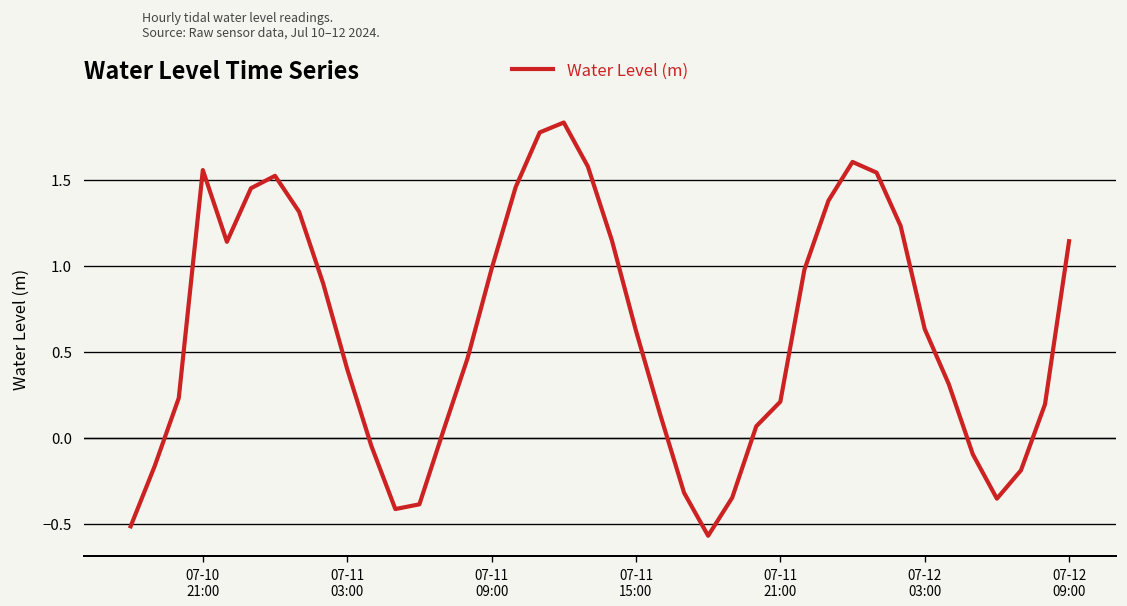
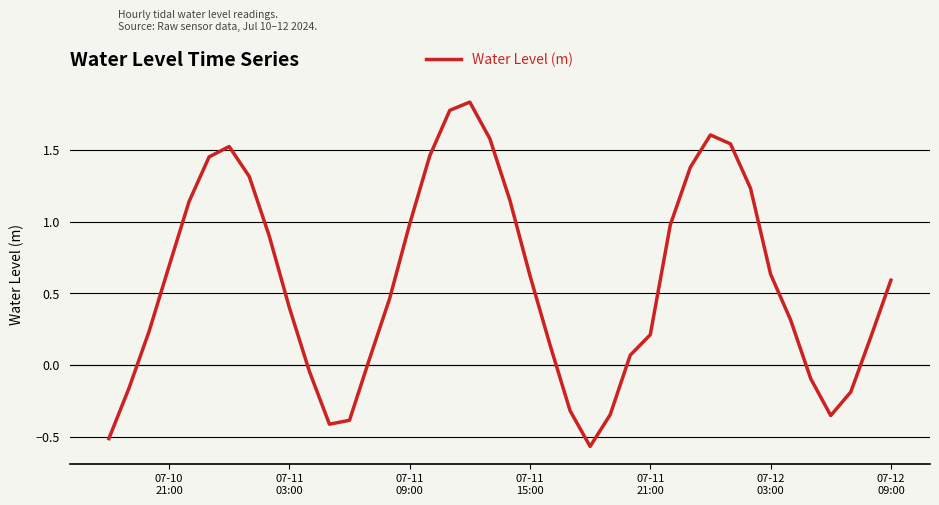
07-10 21:00: 1.56 -> 0.69
07-12 09:00: 1.14 -> 0.59
